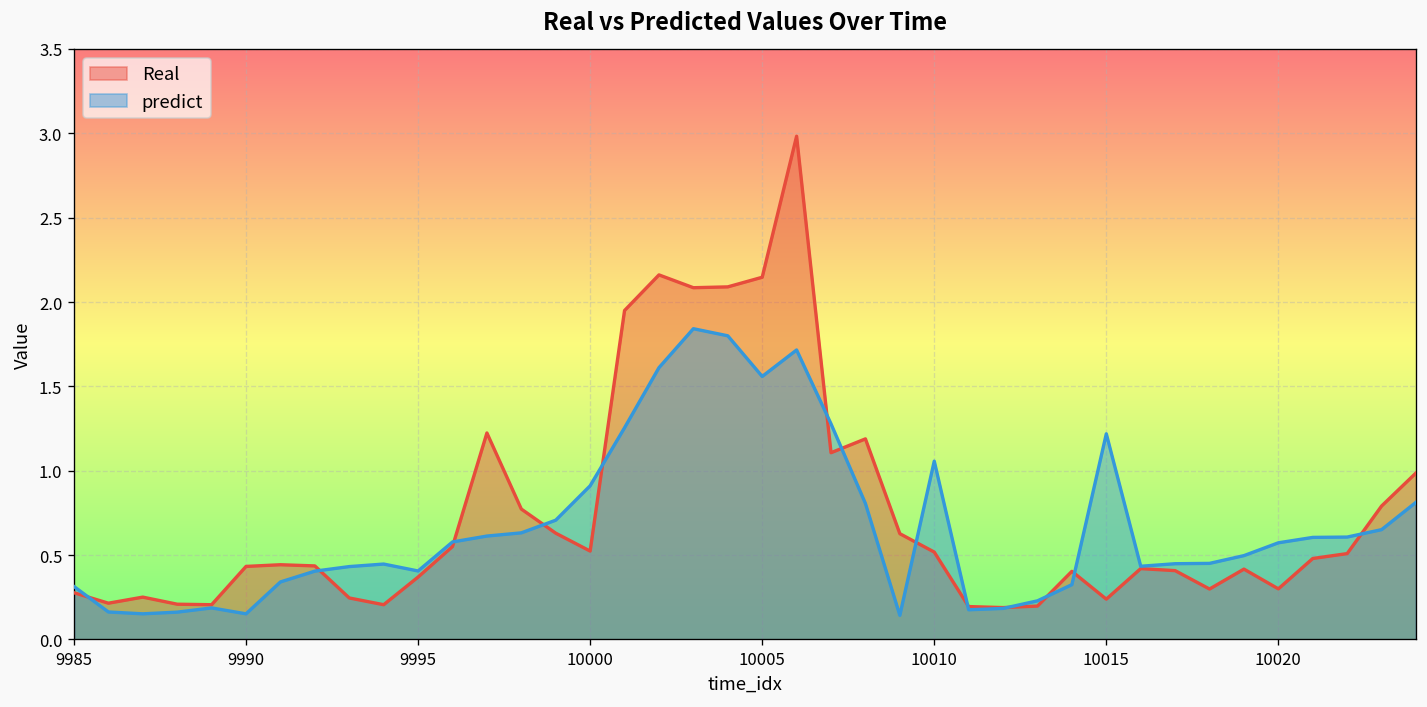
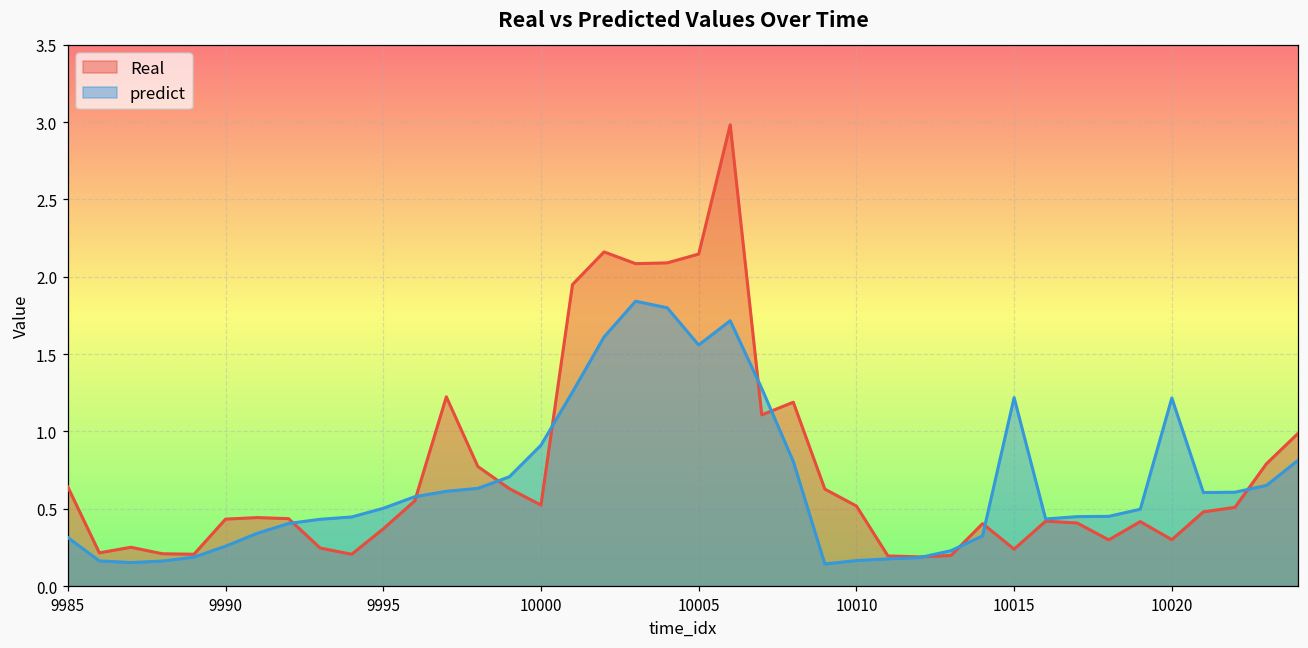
Real, 9985: 0.28 -> 0.64
predict, 9990: 0.15 -> 0.26
predict, 9995: 0.41 -> 0.50
predict, 10010: 1.06 -> 0.17
predict, 10020: 0.57 -> 1.22
